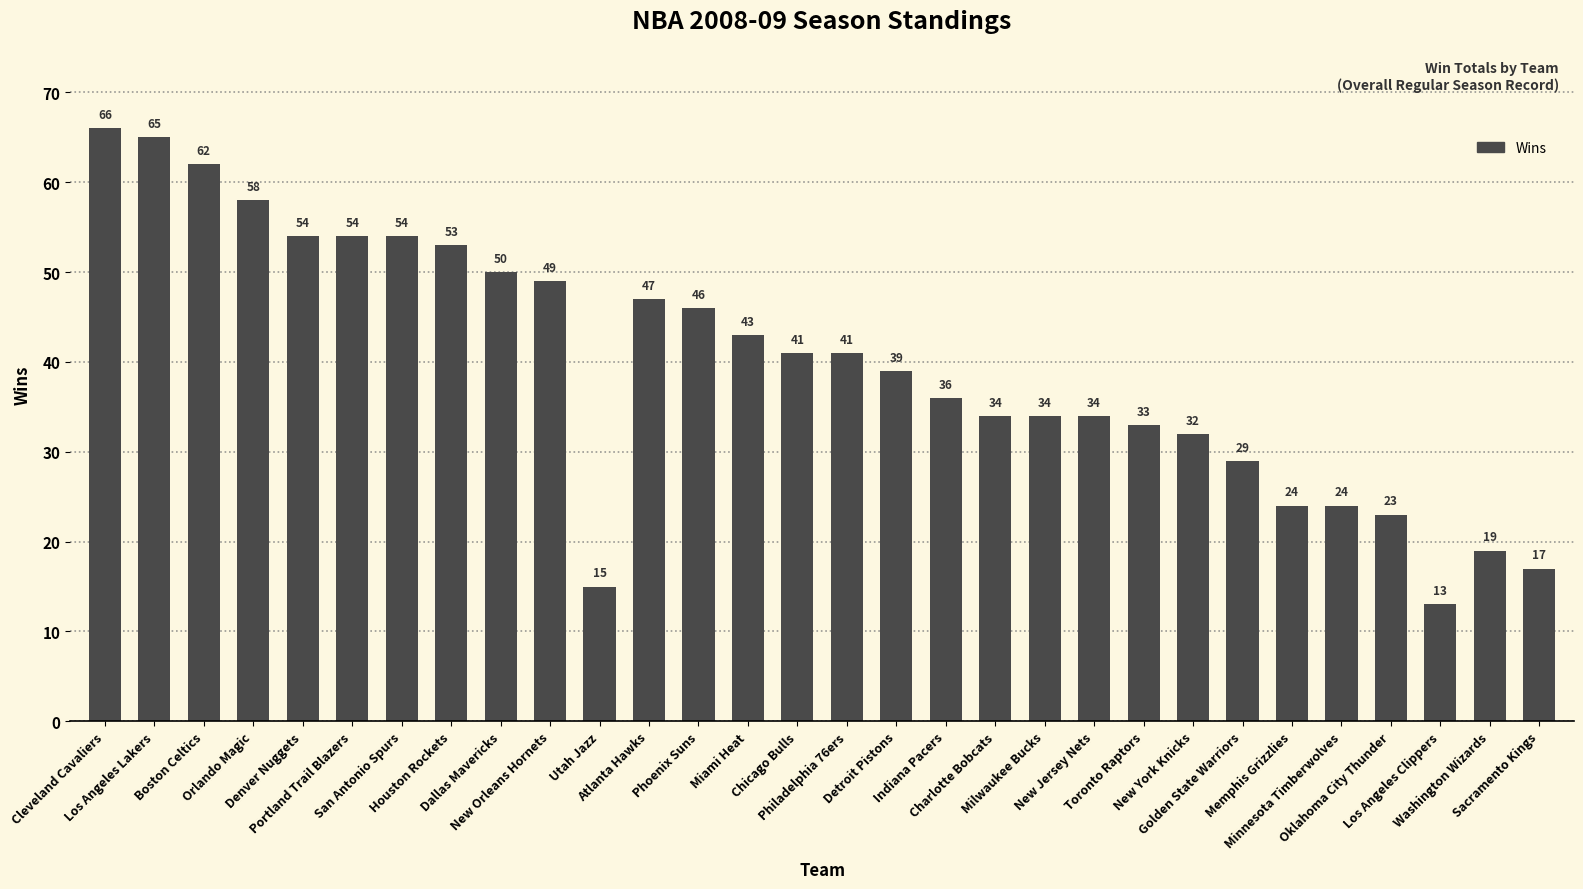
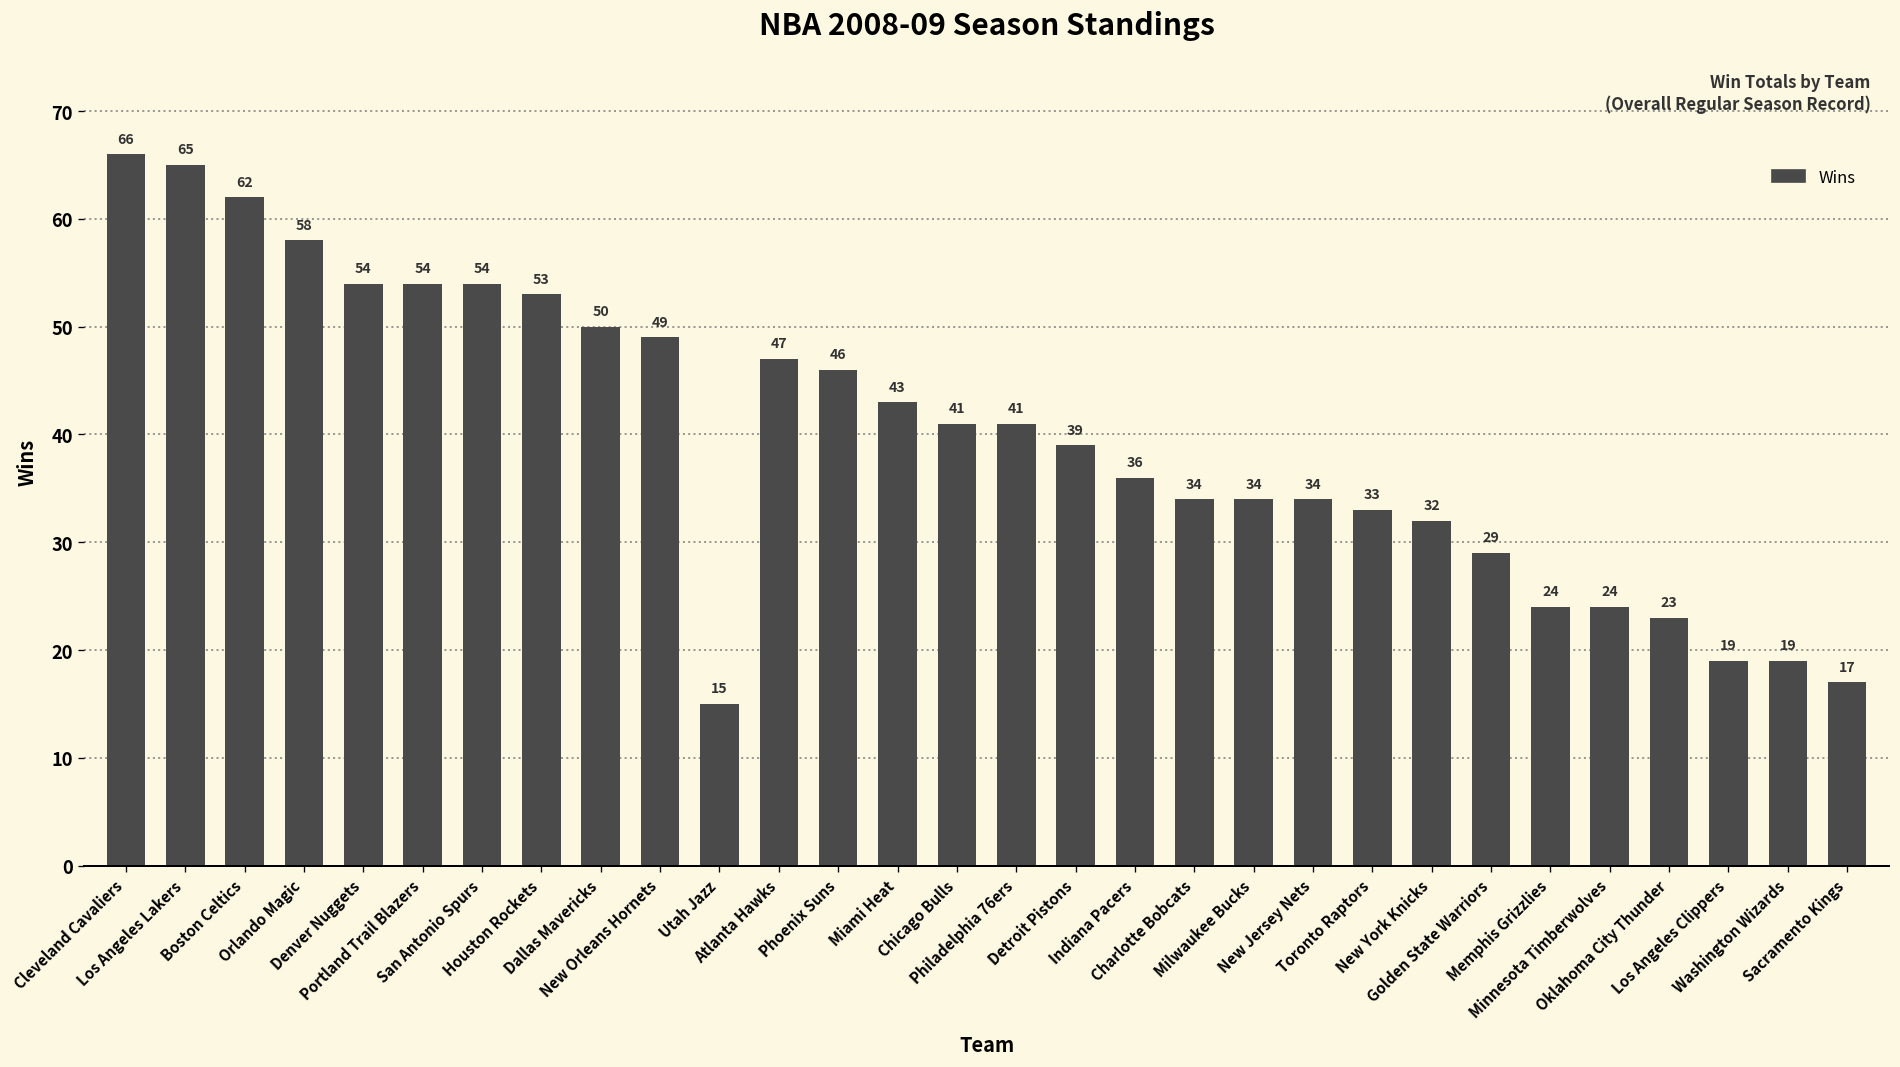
Los Angeles Clippers: 13 -> 19
